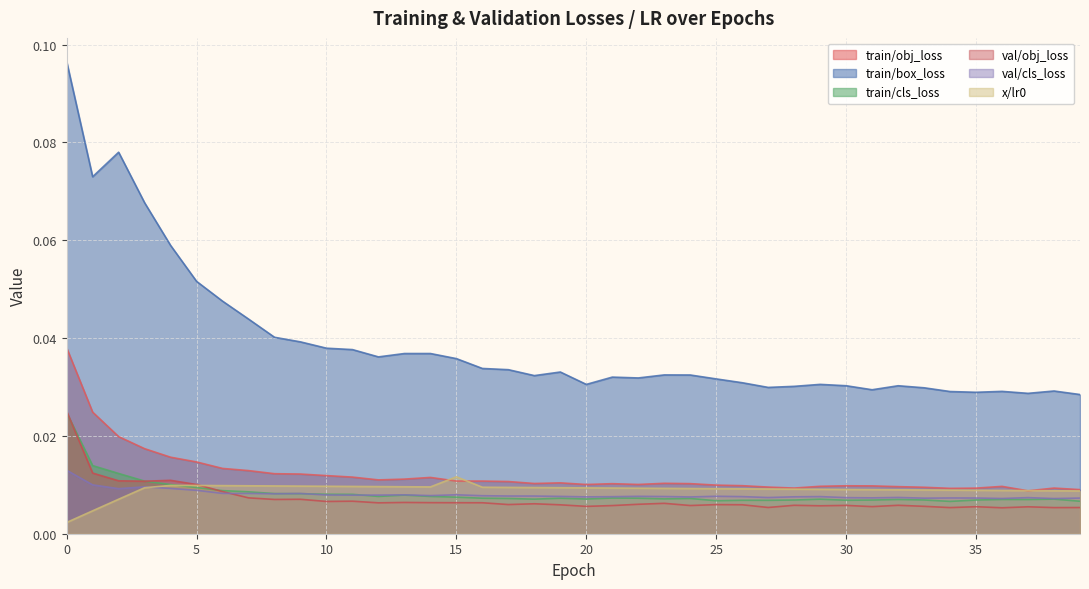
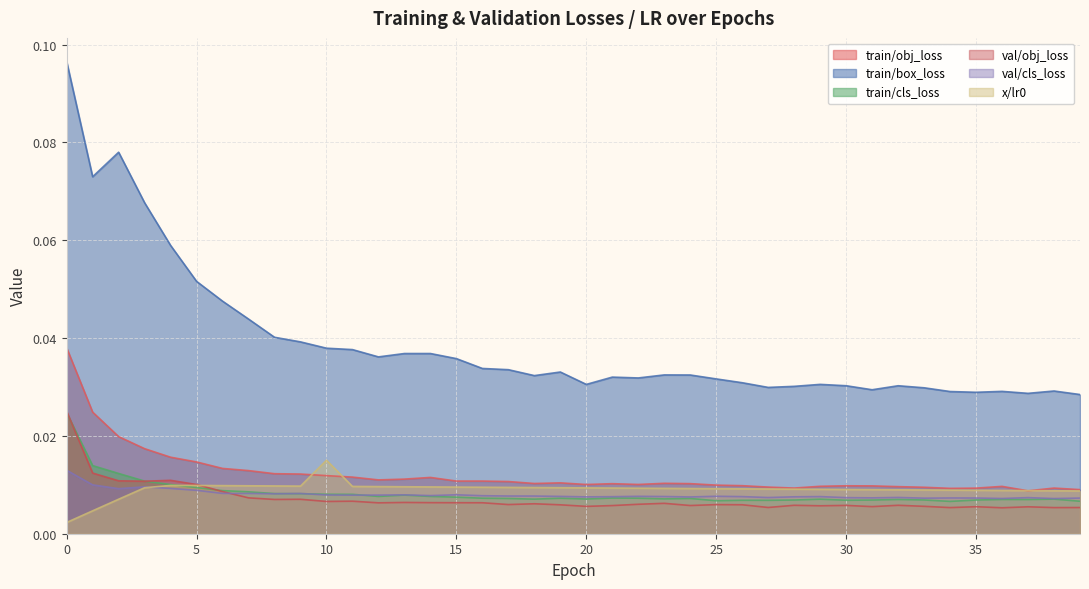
x/lr0, 10: 0.010 -> 0.015
x/lr0, 15: 0.012 -> 0.010
